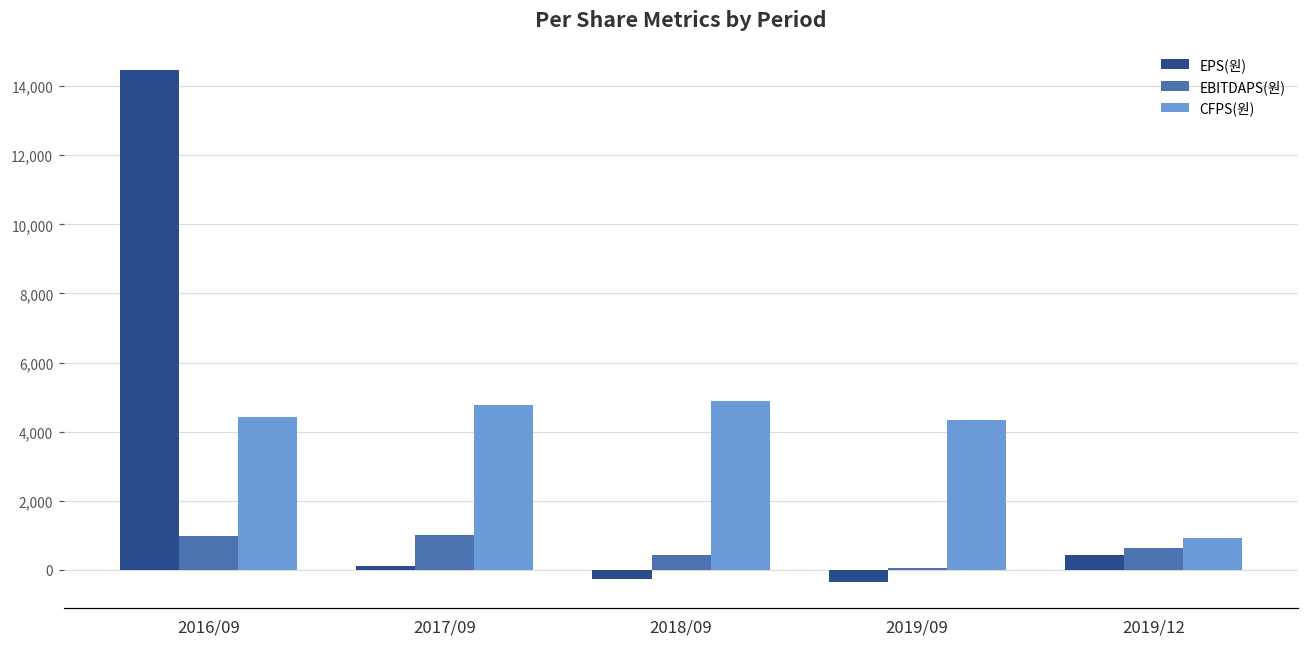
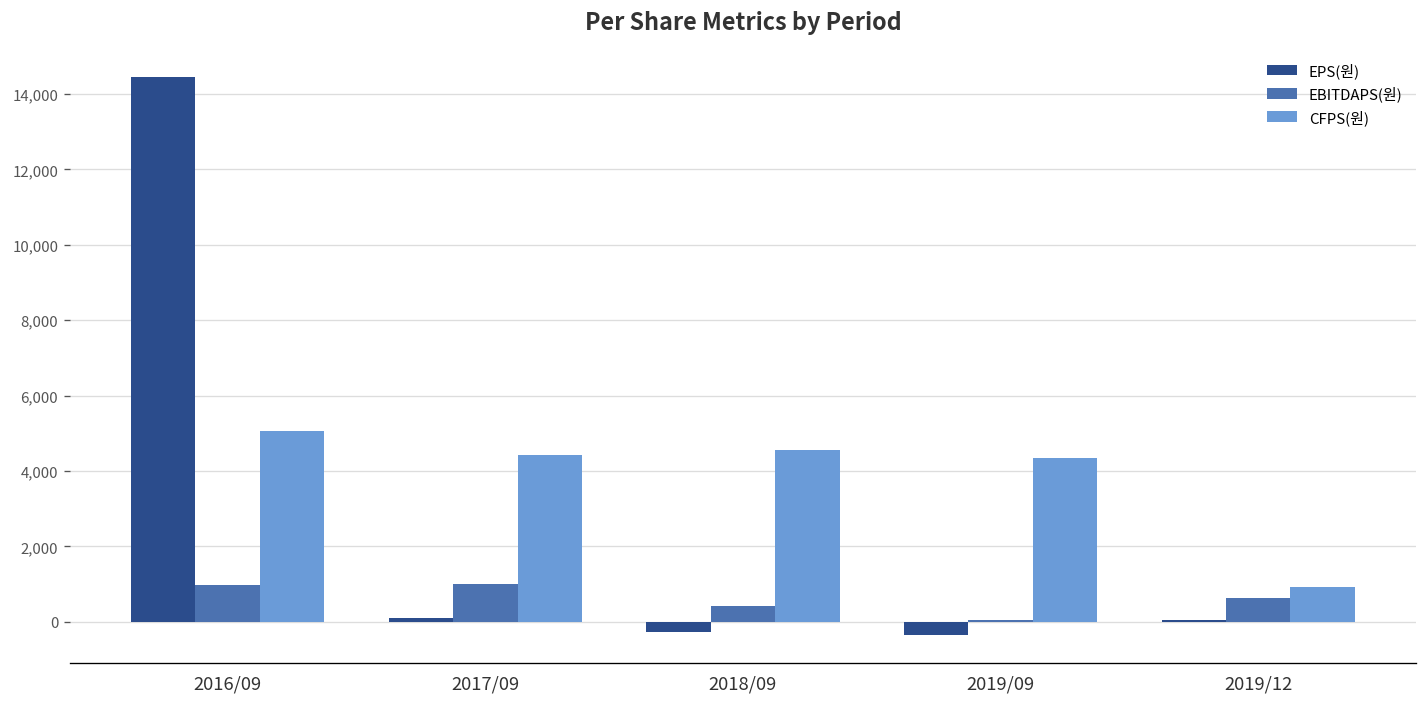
CFPS(원), 2016/09: 4,400 -> 5,100
CFPS(원), 2017/09: 4,800 -> 4,400
CFPS(원), 2018/09: 4,900 -> 4,600
EPS(원), 2019/12: 400 -> 0
